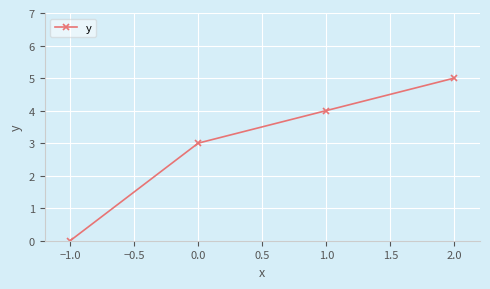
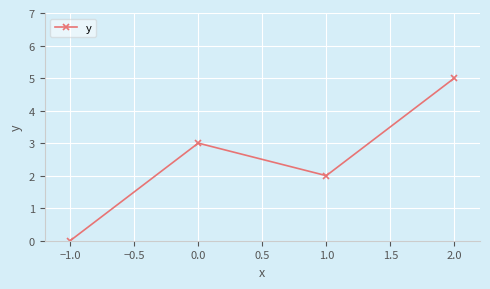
1.0: 4 -> 2
